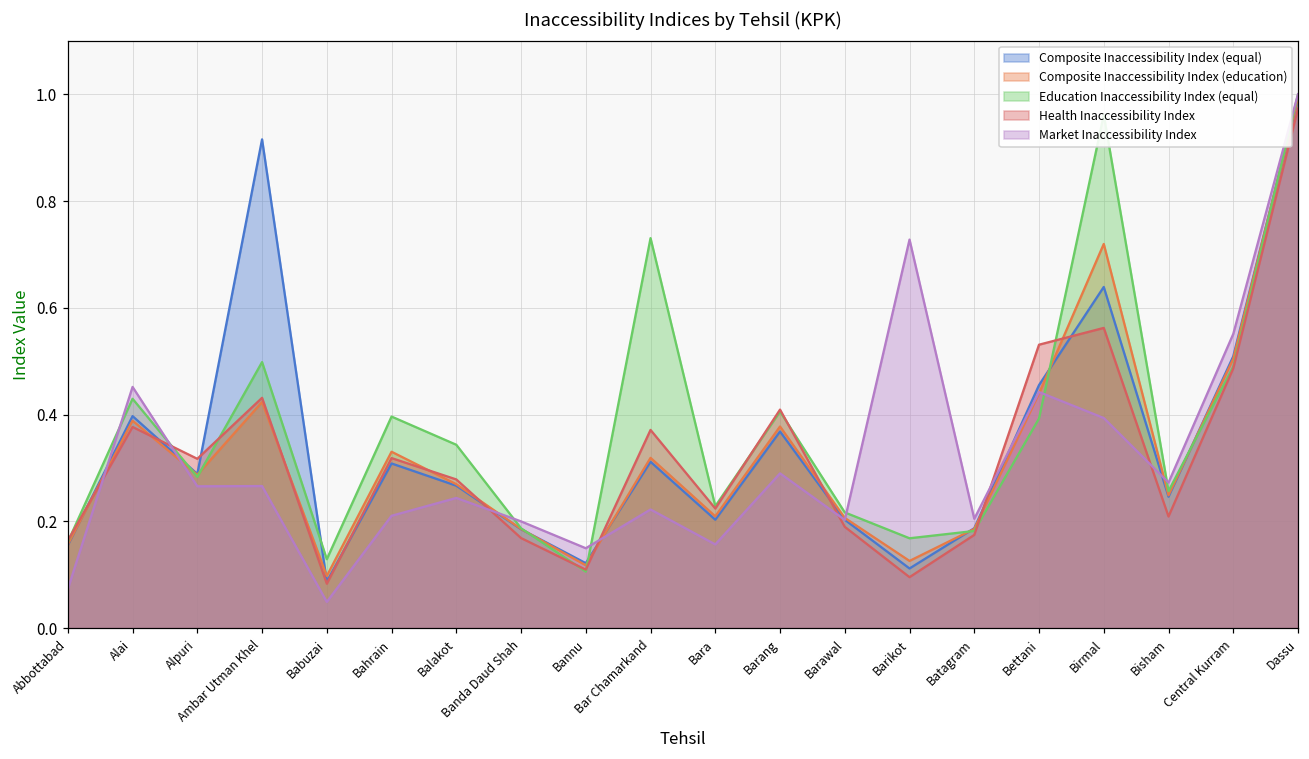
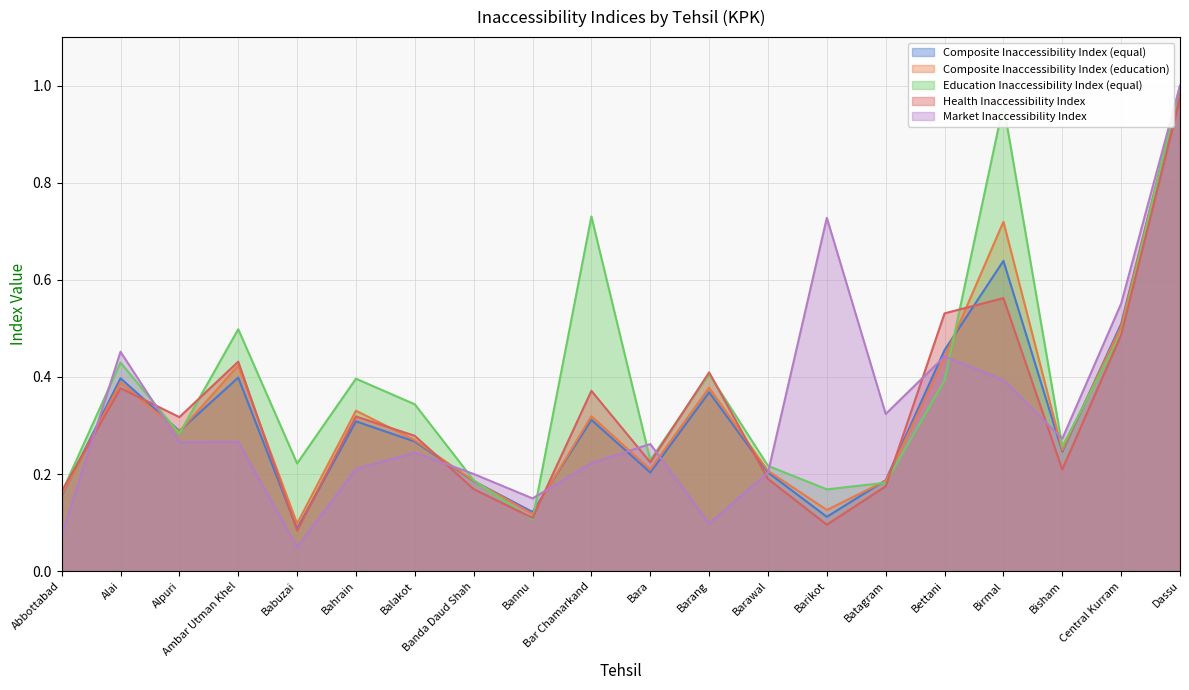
Composite Inaccessibility Index (equal), Ambar Utman Khel: 0.92 -> 0.40
Education Inaccessibility Index (equal), Babuzai: 0.13 -> 0.22
Market Inaccessibility Index, Bara: 0.16 -> 0.26
Market Inaccessibility Index, Barang: 0.29 -> 0.10
Market Inaccessibility Index, Batagram: 0.20 -> 0.32
